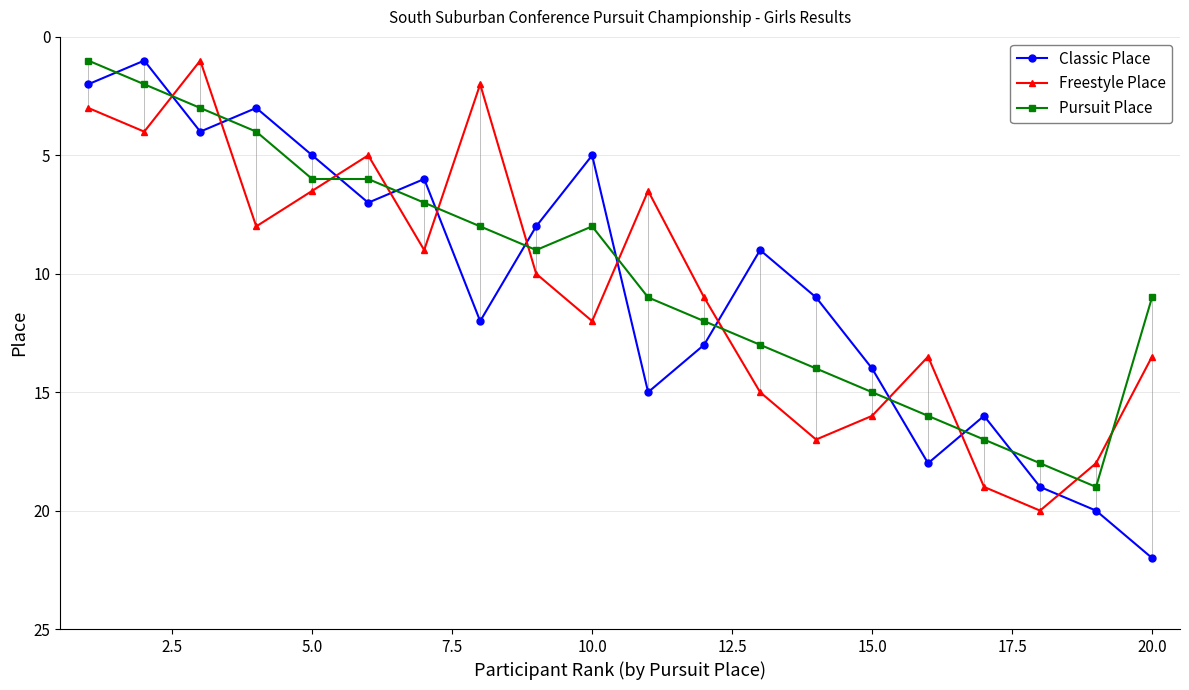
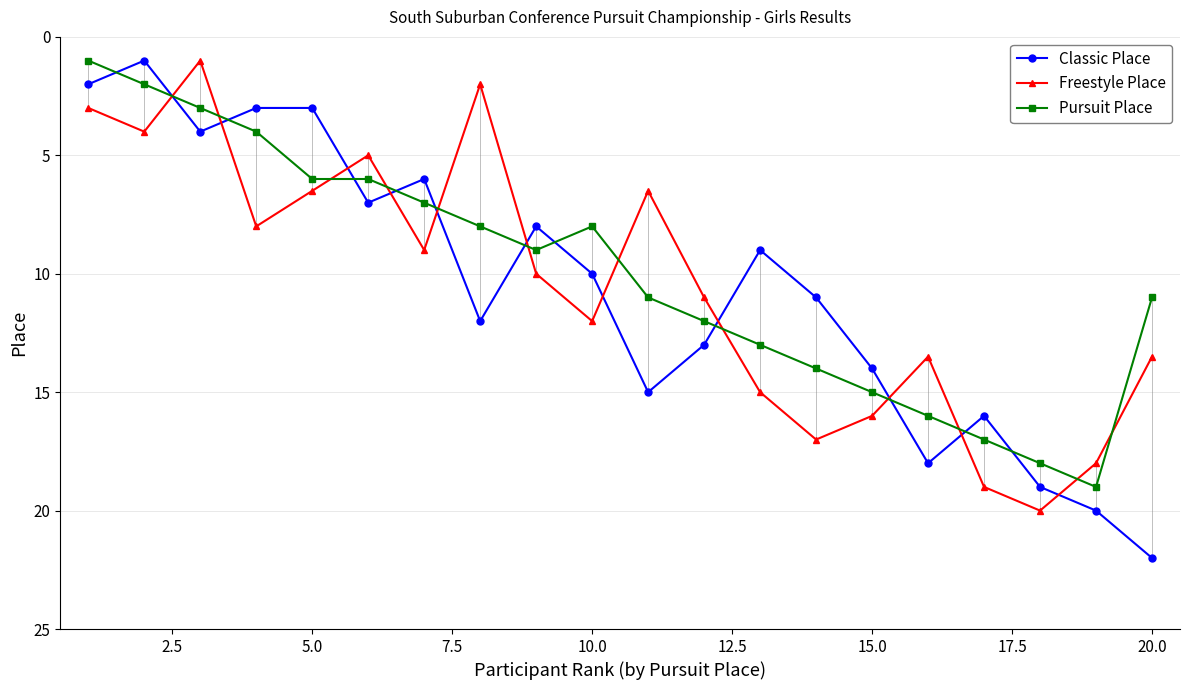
Classic Place, 5.0: 5 -> 3
Classic Place, 10.0: 5 -> 10
